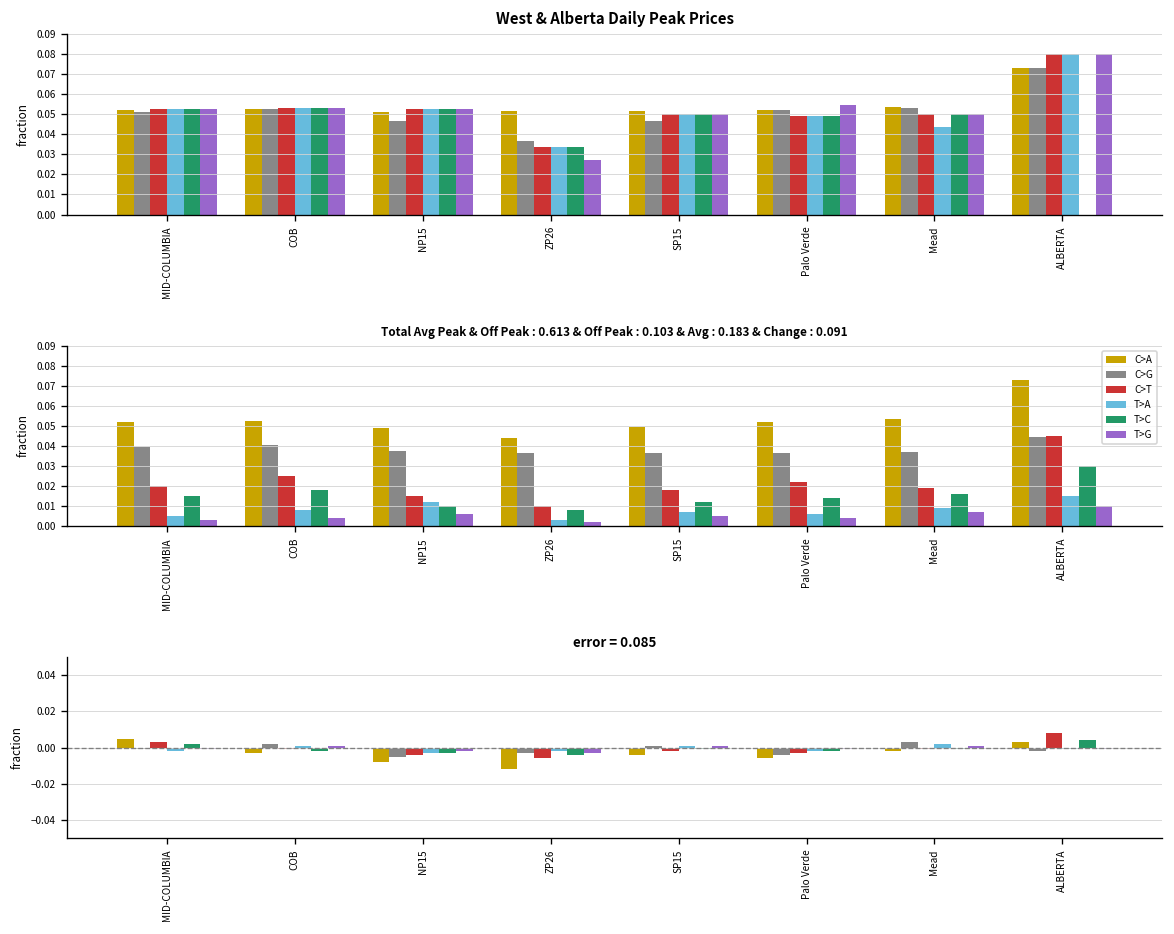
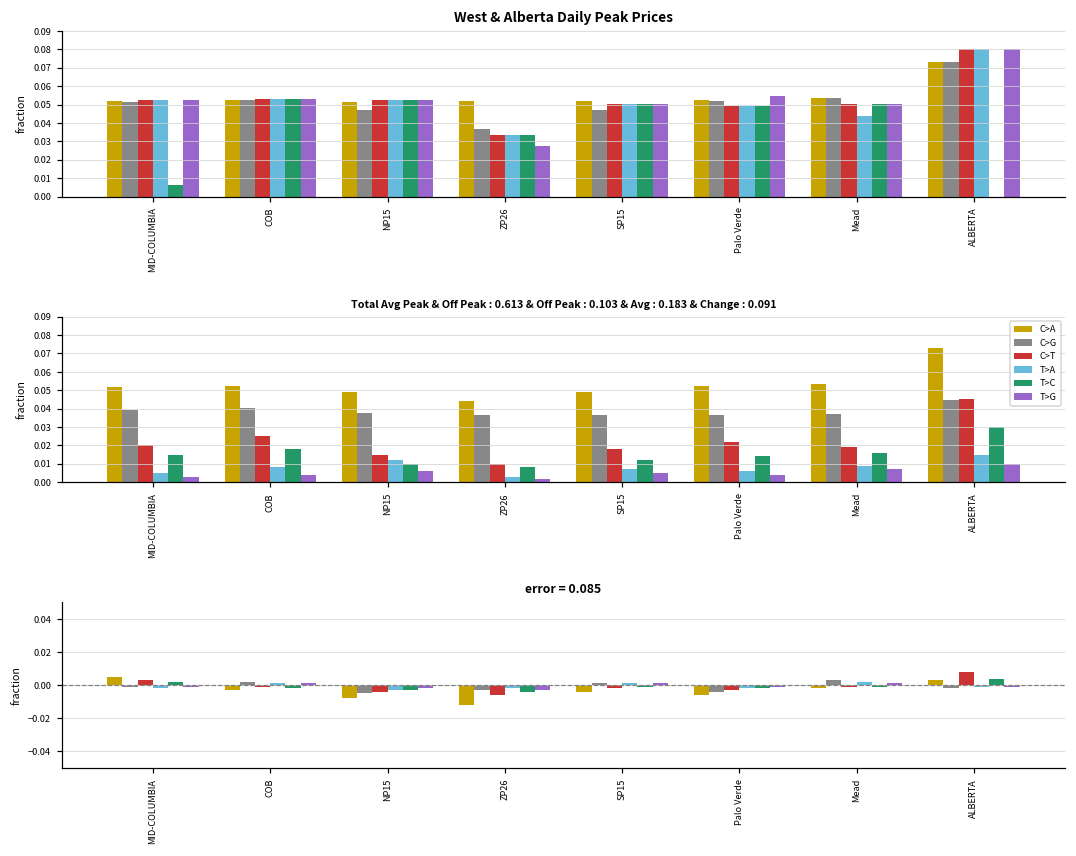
West & Alberta Daily Peak Prices, T>C, MID-COLUMBIA: 0.053 -> 0.006
